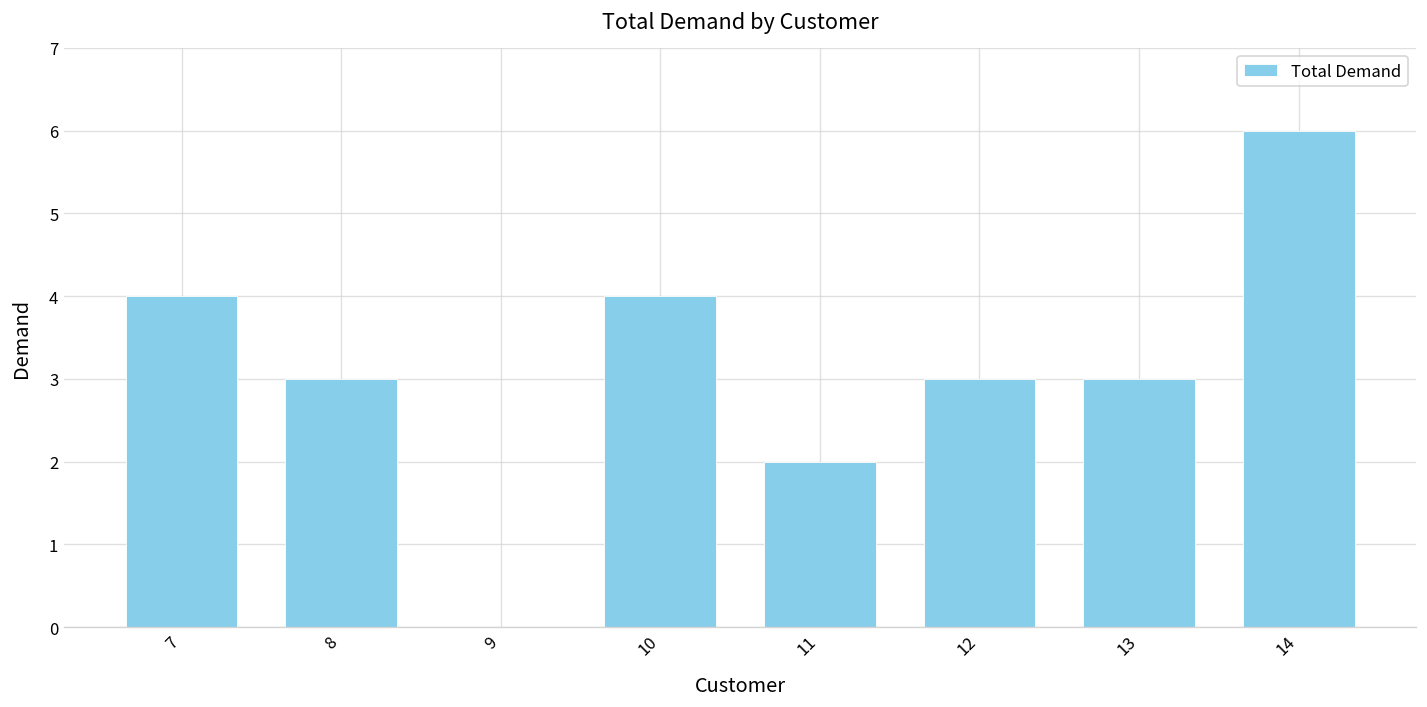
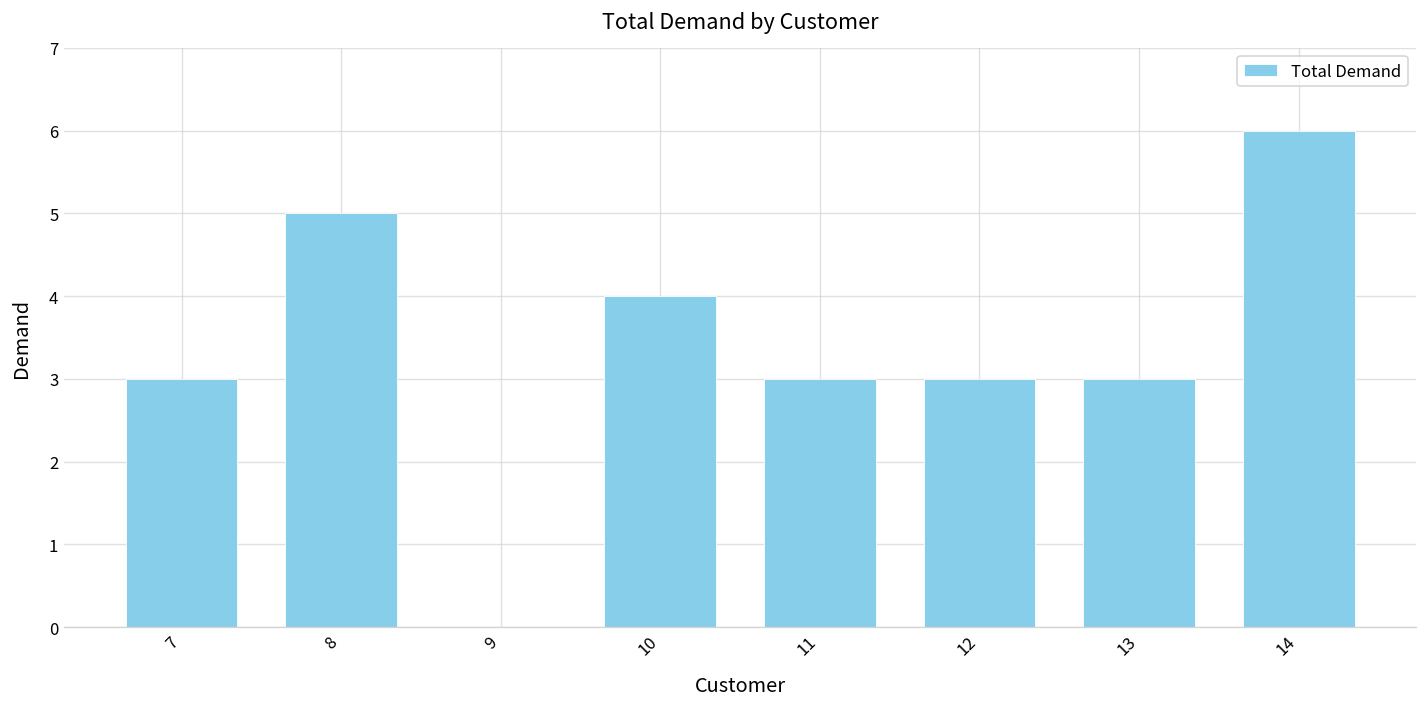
7: 4 -> 3
8: 3 -> 5
11: 2 -> 3
